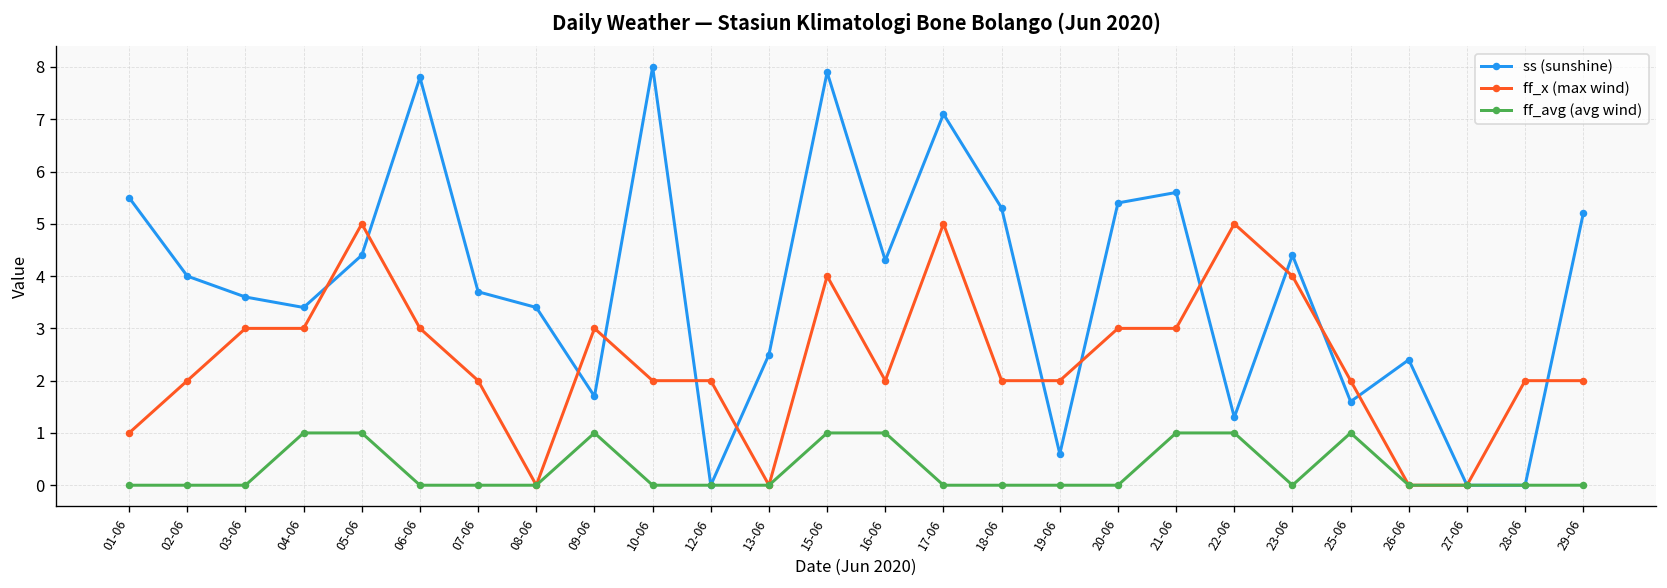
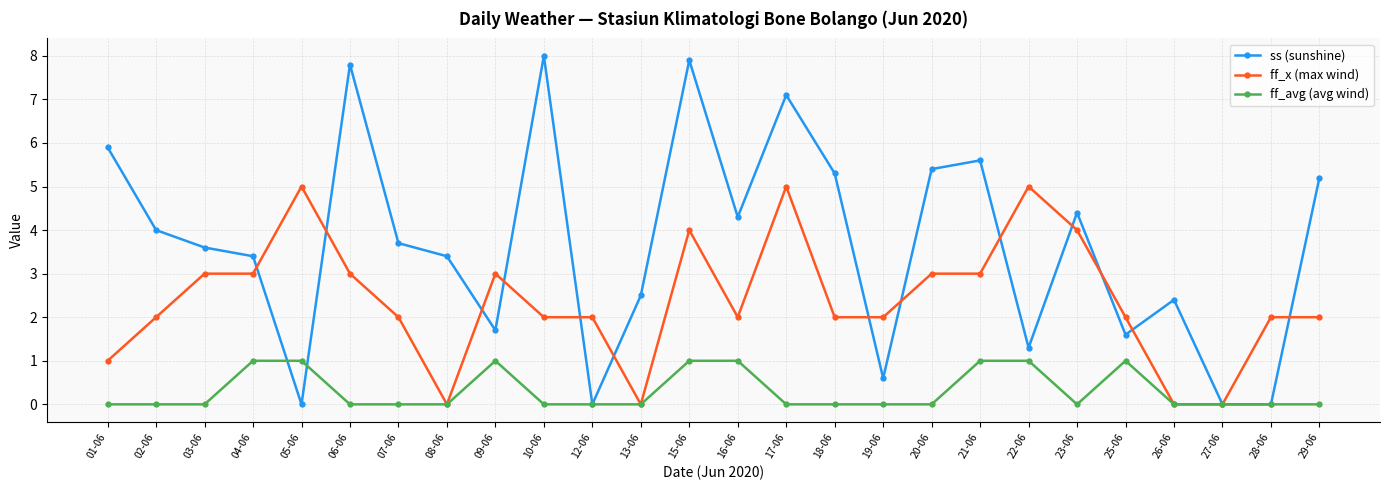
ss (sunshine), 01-06: 5.5 -> 5.9
ss (sunshine), 05-06: 4.4 -> 0.0
